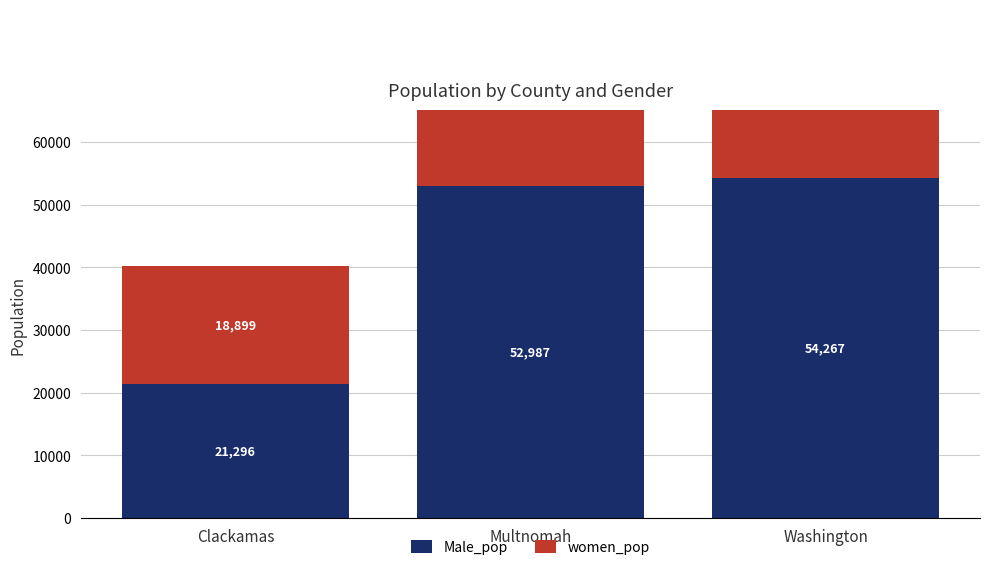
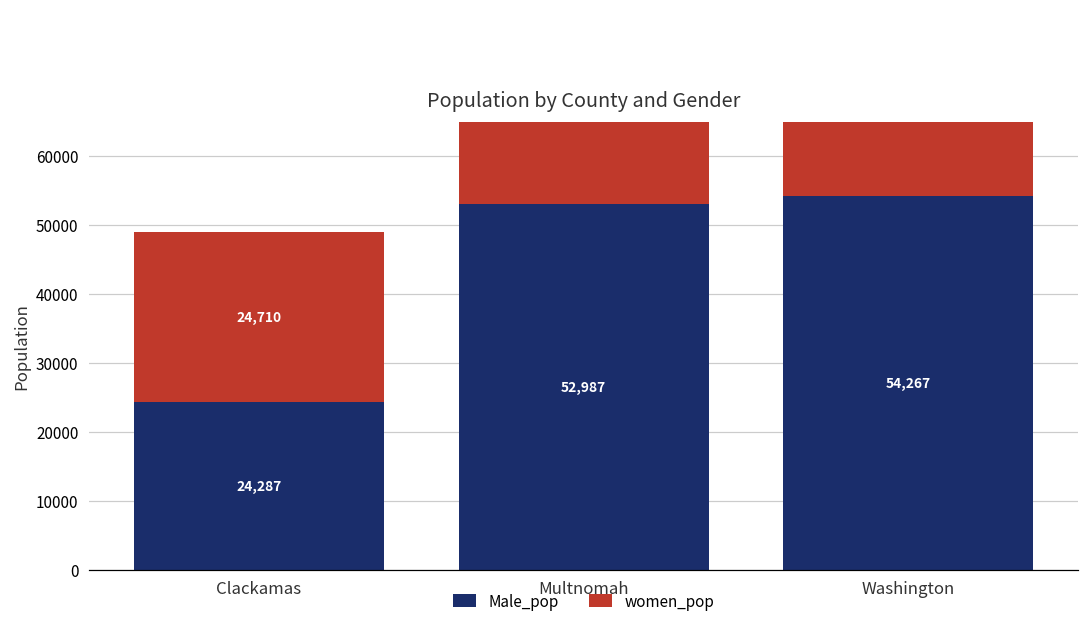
Male_pop, Clackamas: 21,296 -> 24,287
women_pop, Clackamas: 18,899 -> 24,710
